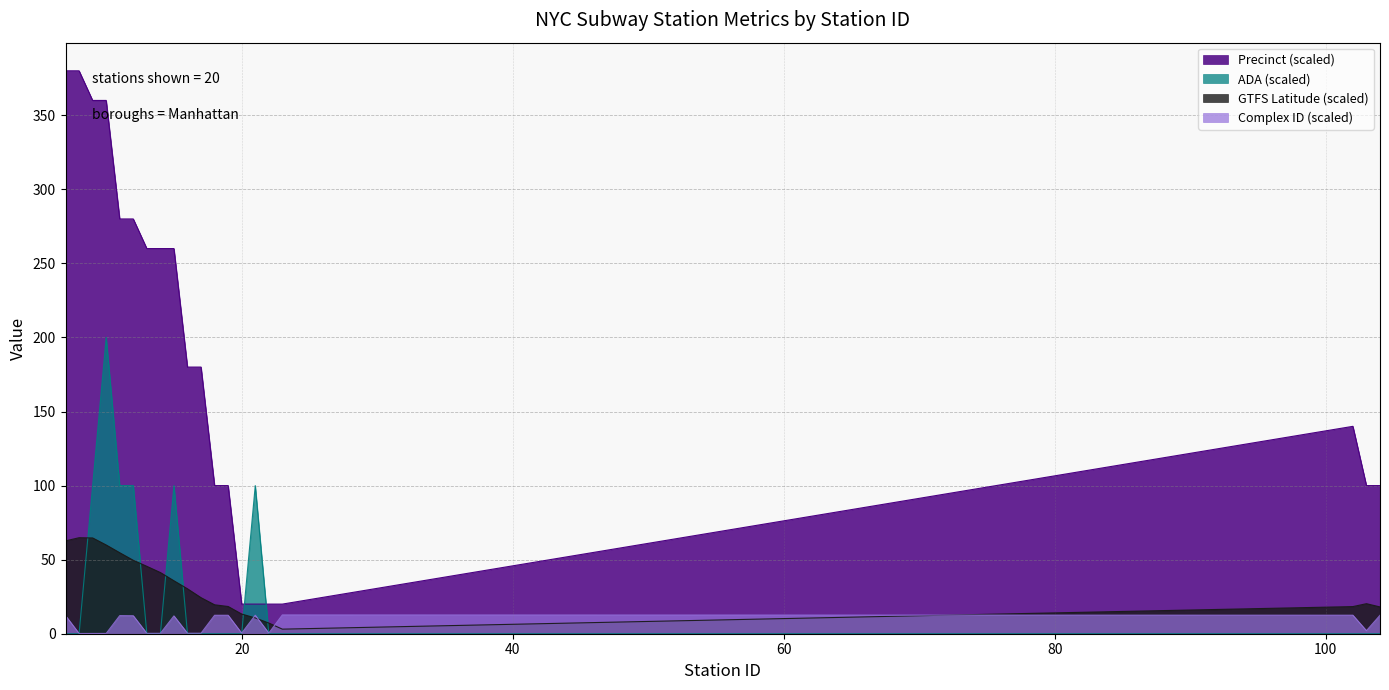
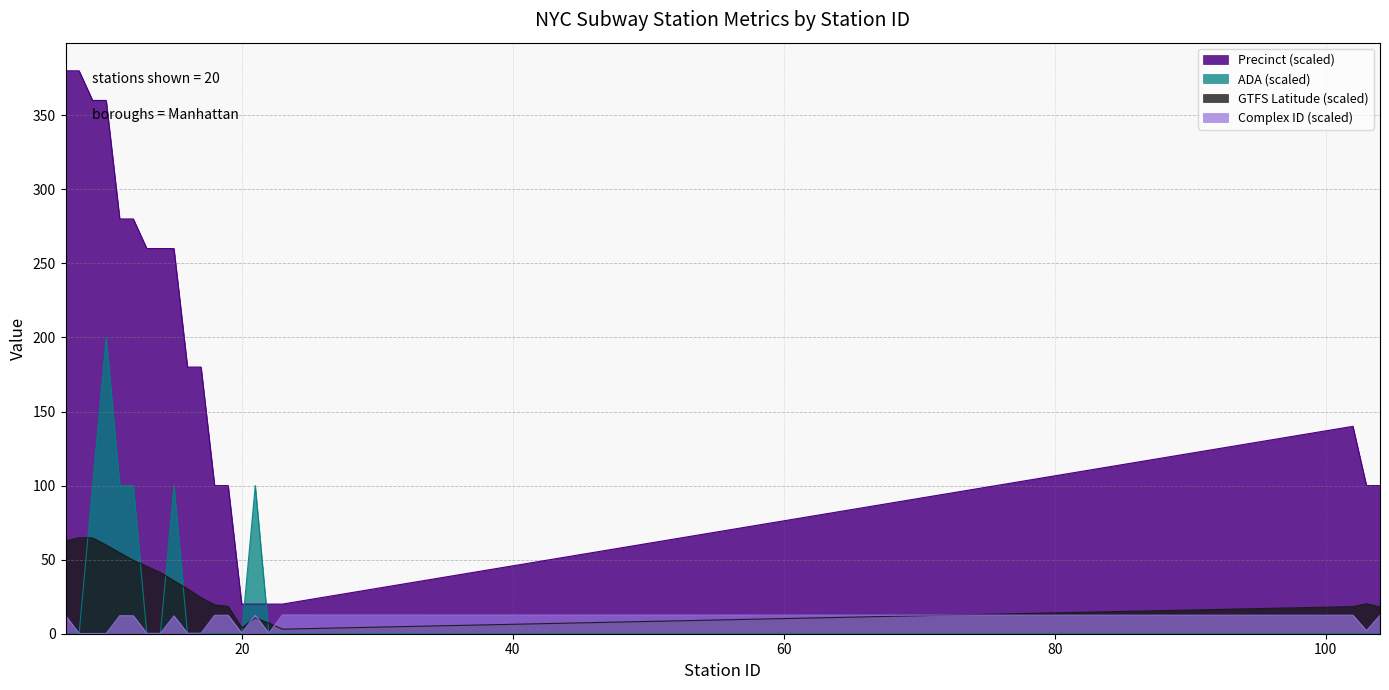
GTFS Latitude (scaled), 20: 13 -> 4
